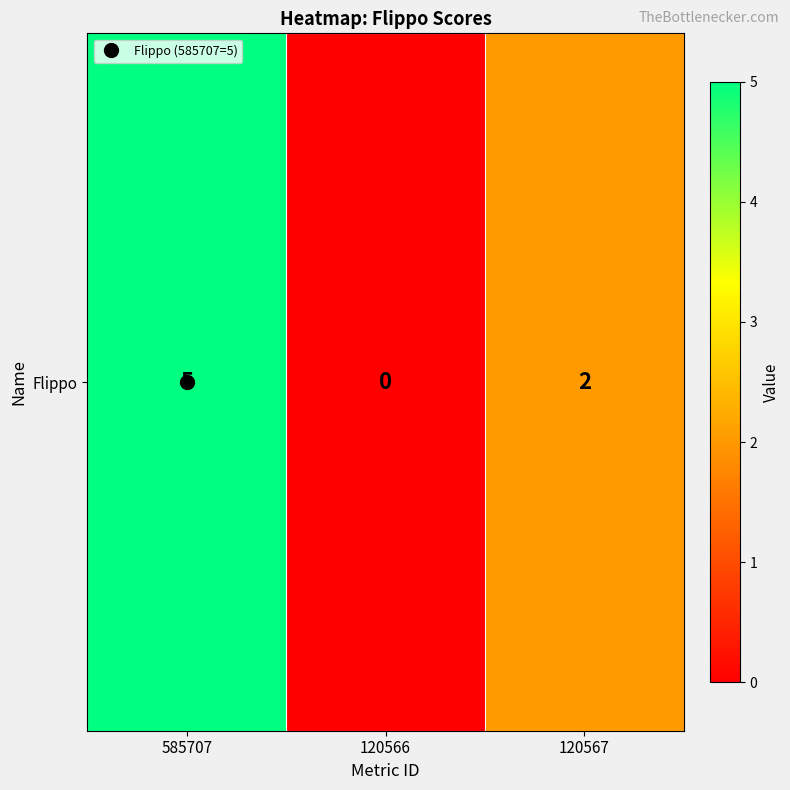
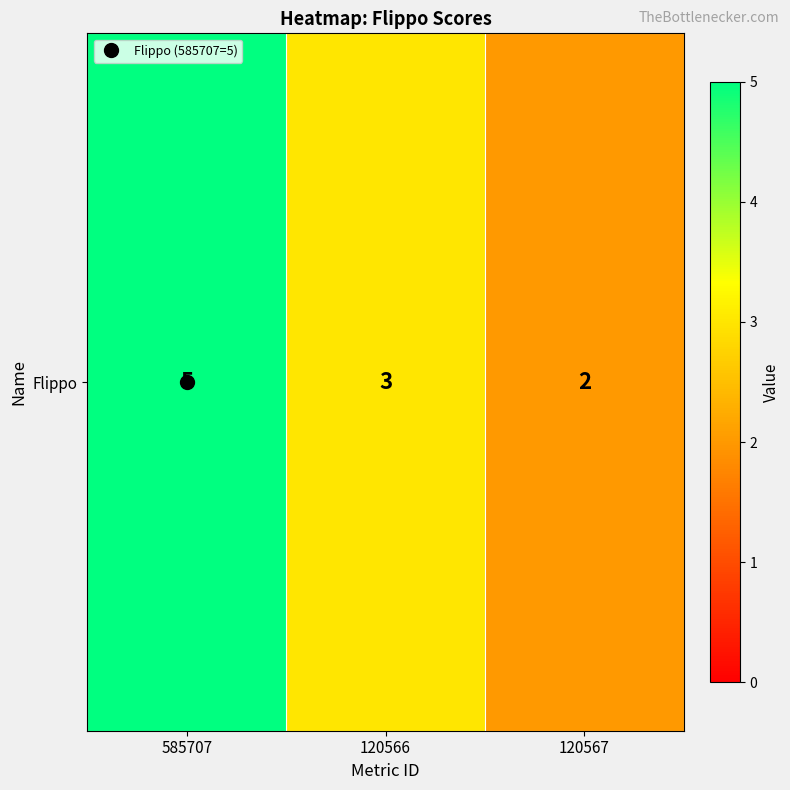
Flippo, 120566: 0 -> 3
